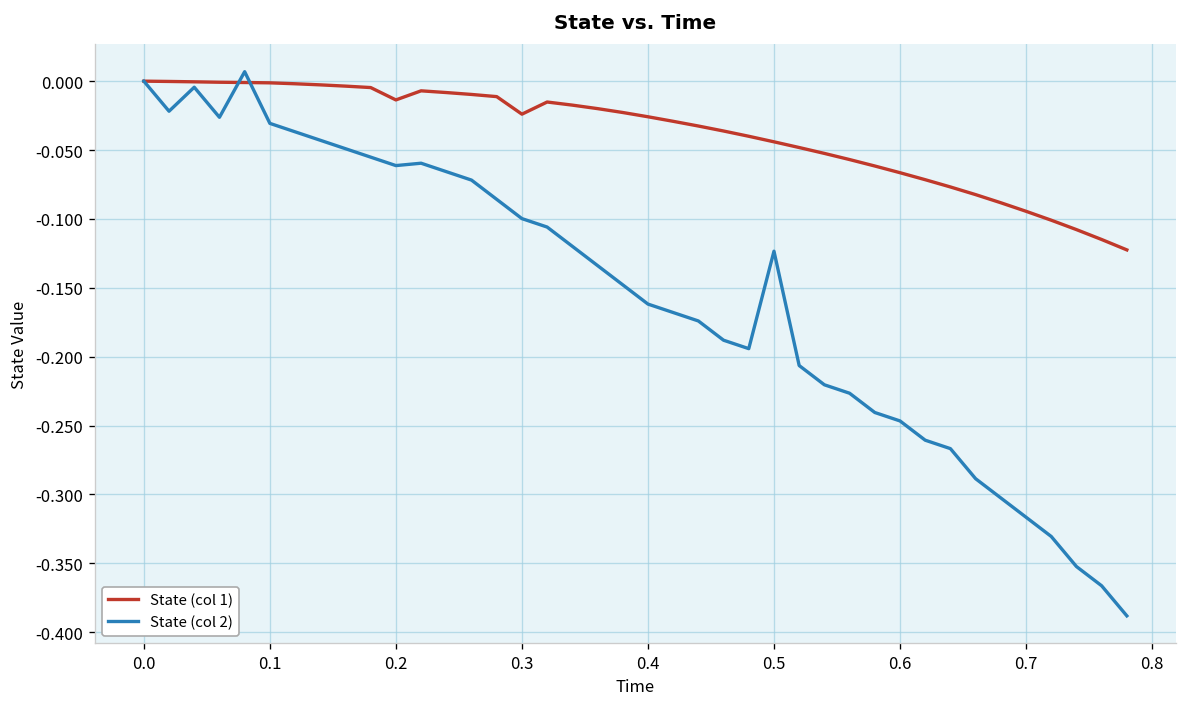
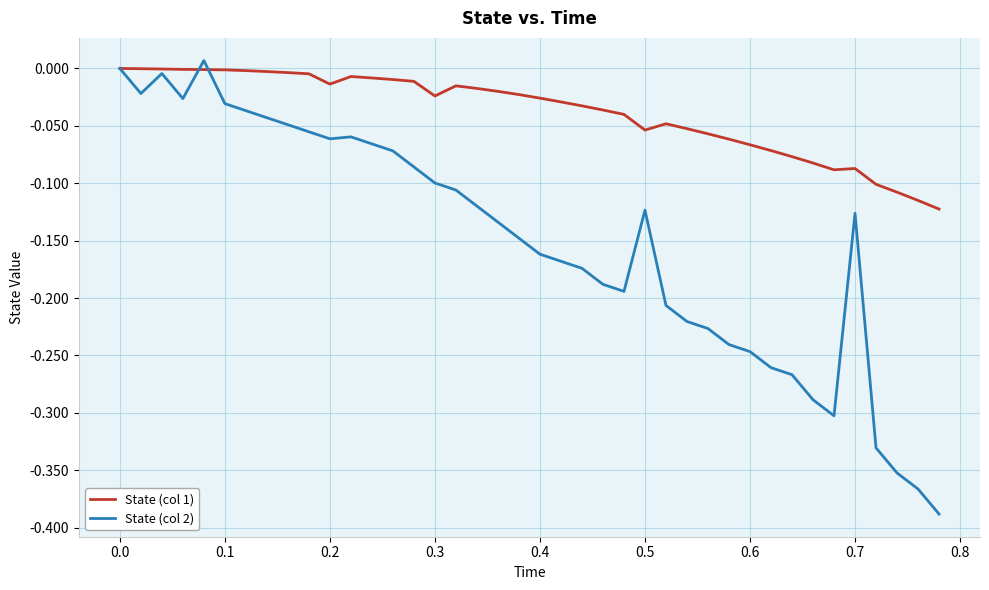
State (col 1), 0.5: -0.044 -> -0.054
State (col 1), 0.7: -0.094 -> -0.087
State (col 2), 0.7: -0.317 -> -0.126
